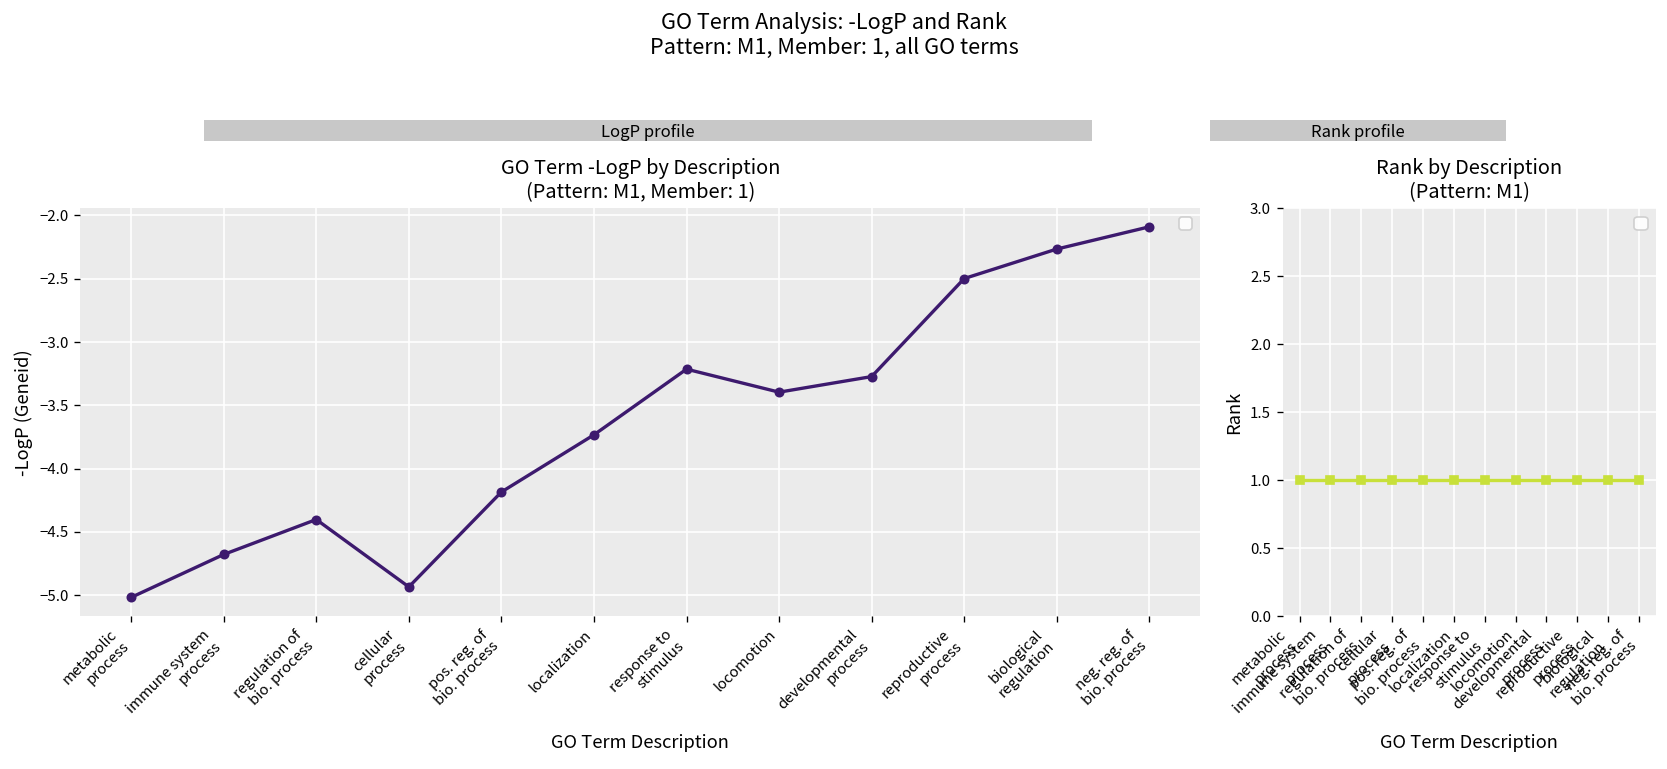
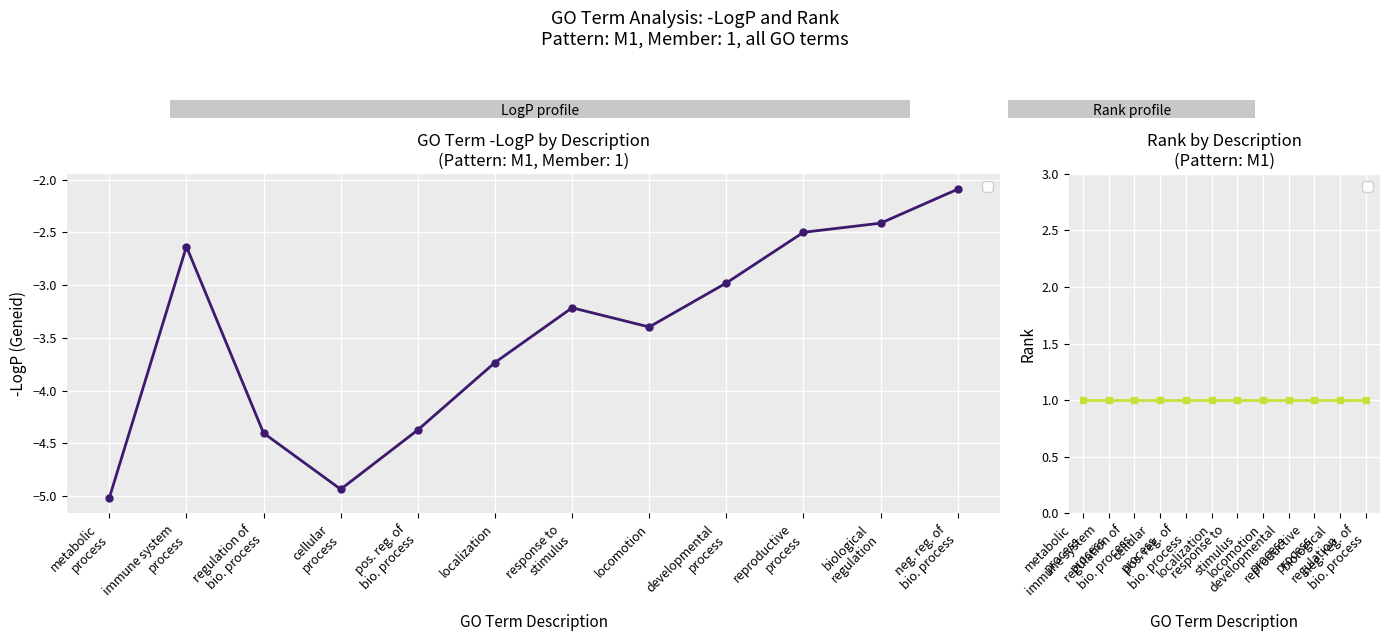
GO Term -LogP by Description (Pattern: M1, Member: 1), immune system process: -4.68 -> -2.63
GO Term -LogP by Description (Pattern: M1, Member: 1), pos. reg. of bio. process: -4.19 -> -4.37
GO Term -LogP by Description (Pattern: M1, Member: 1), developmental process: -3.27 -> -2.98
GO Term -LogP by Description (Pattern: M1, Member: 1), biological regulation: -2.27 -> -2.41
